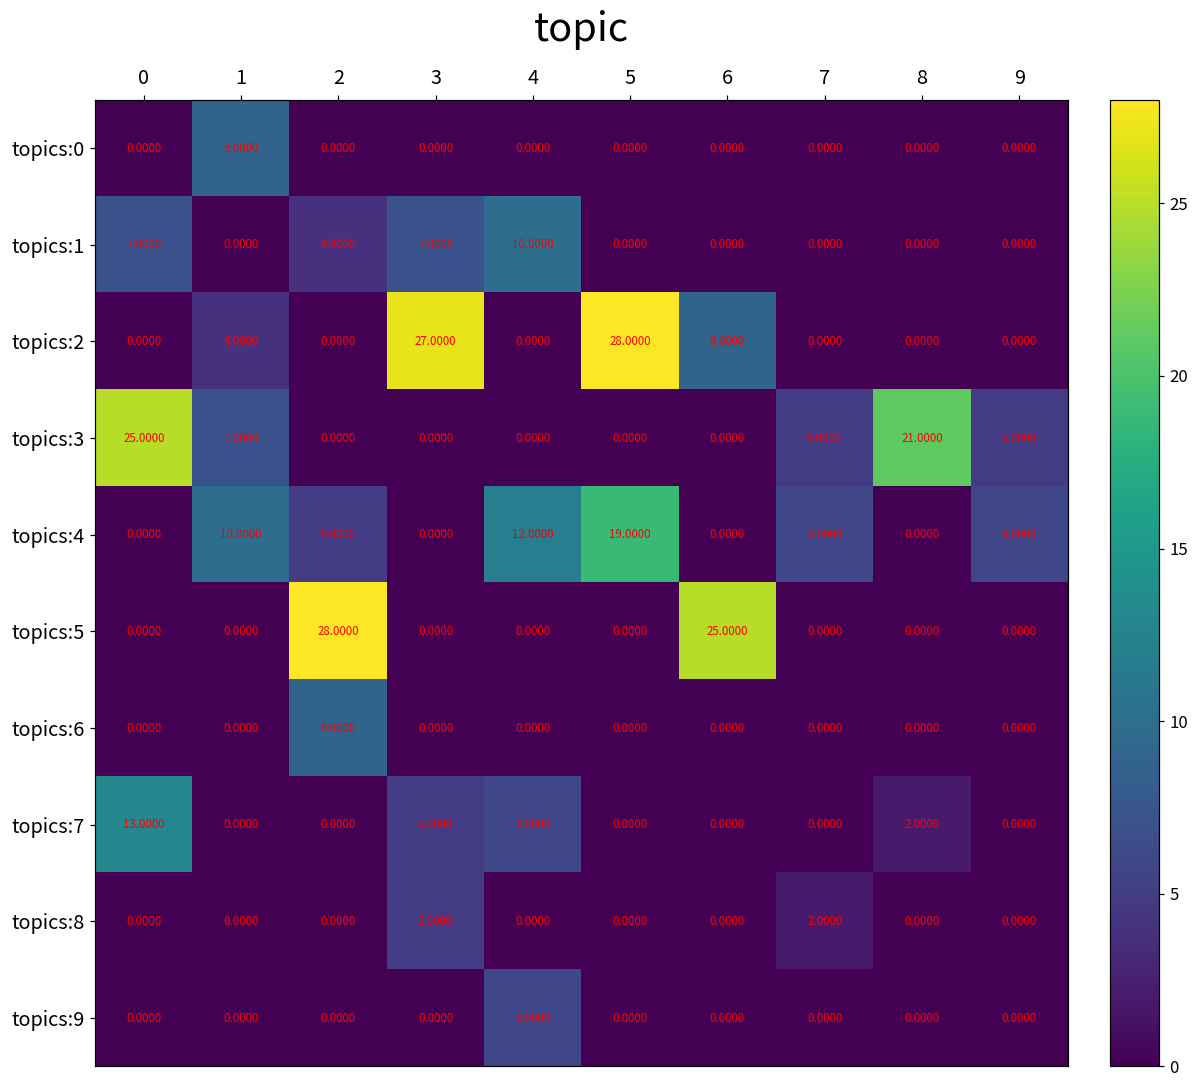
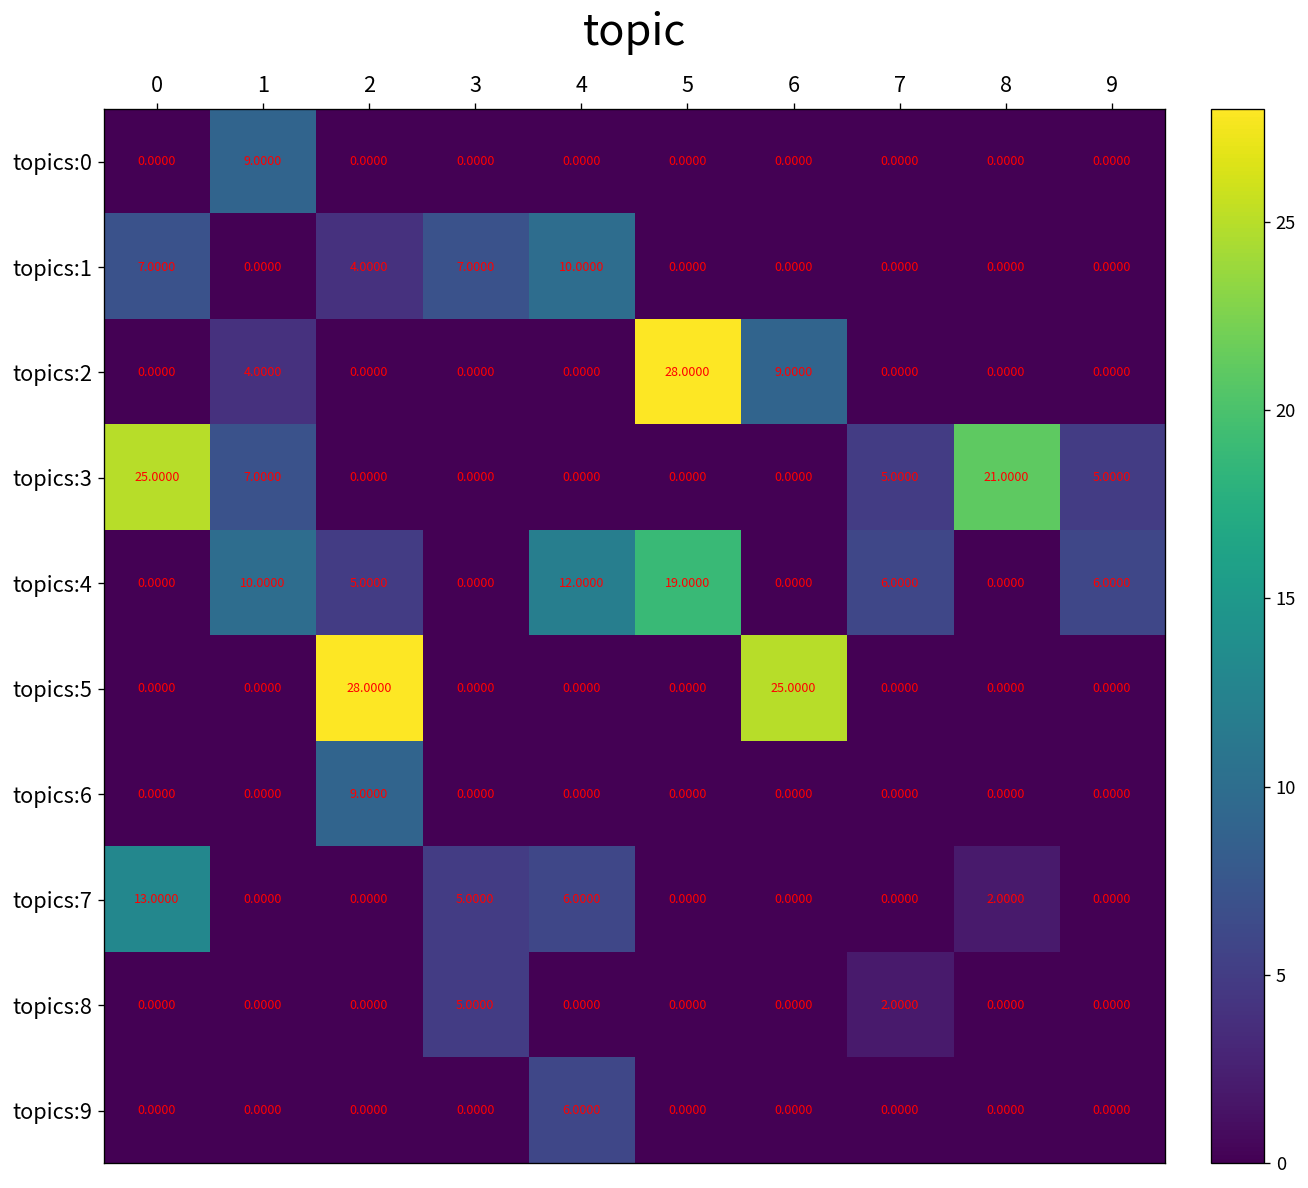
topics:2, 3: 27.0000 -> 0.0000
